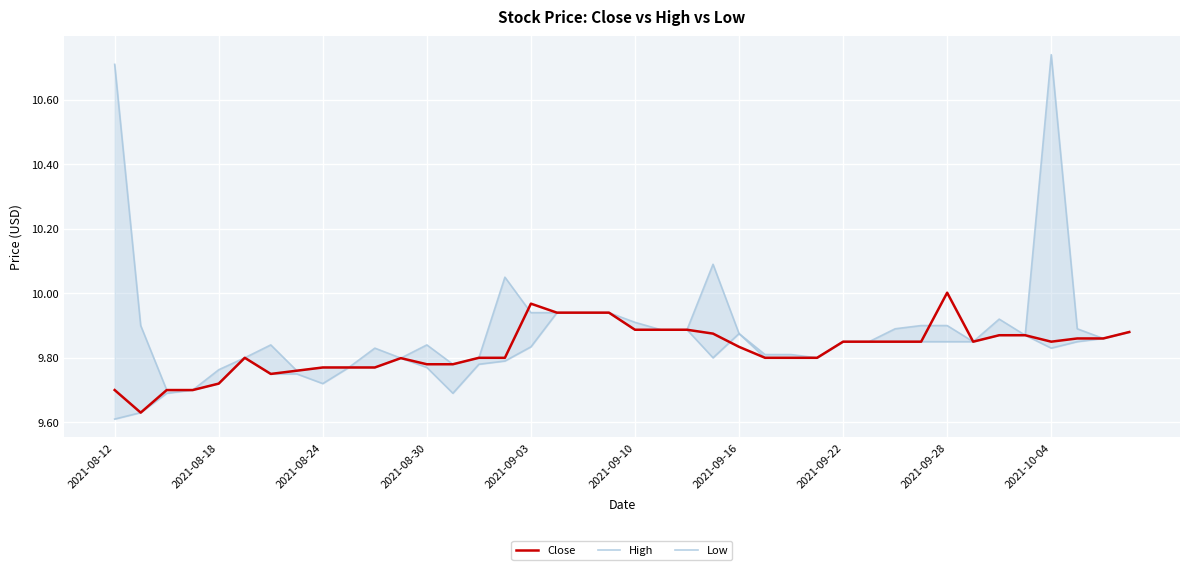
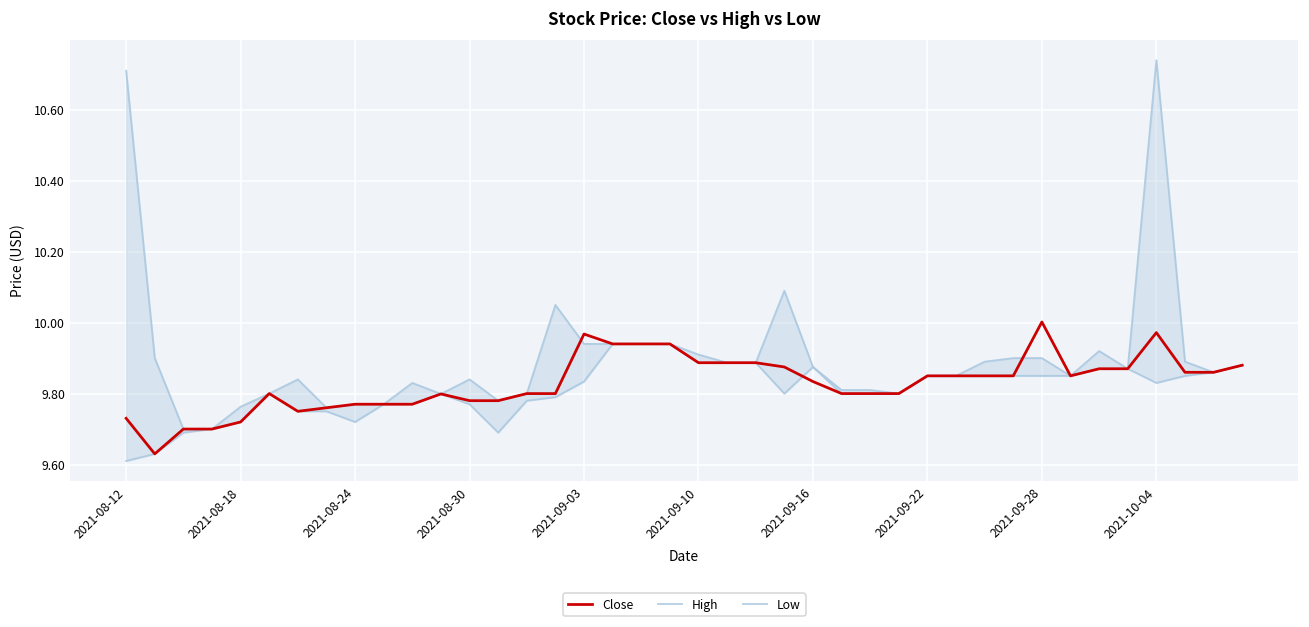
Close, 2021-08-12: 9.70 -> 9.73
Close, 2021-10-04: 9.85 -> 9.97
